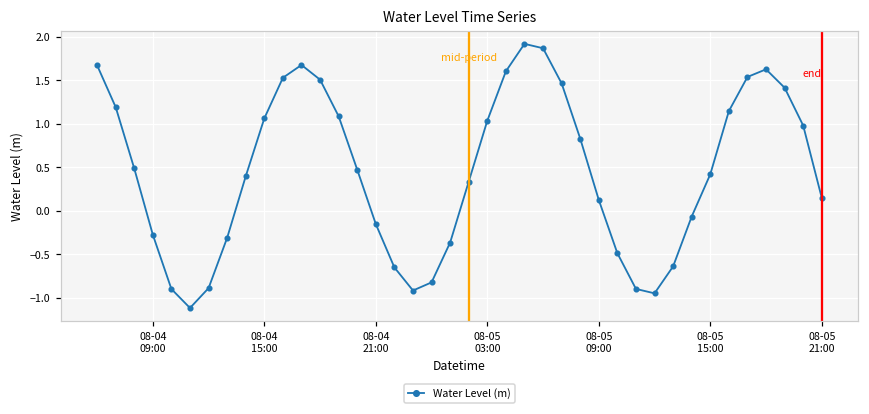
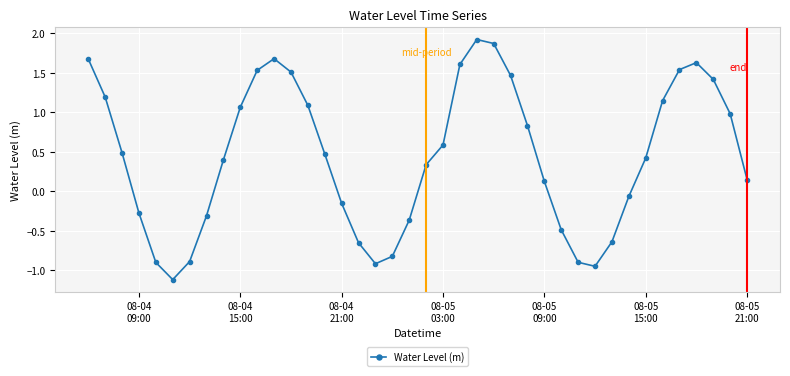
08-05 03:00: 1.0 -> 0.6
